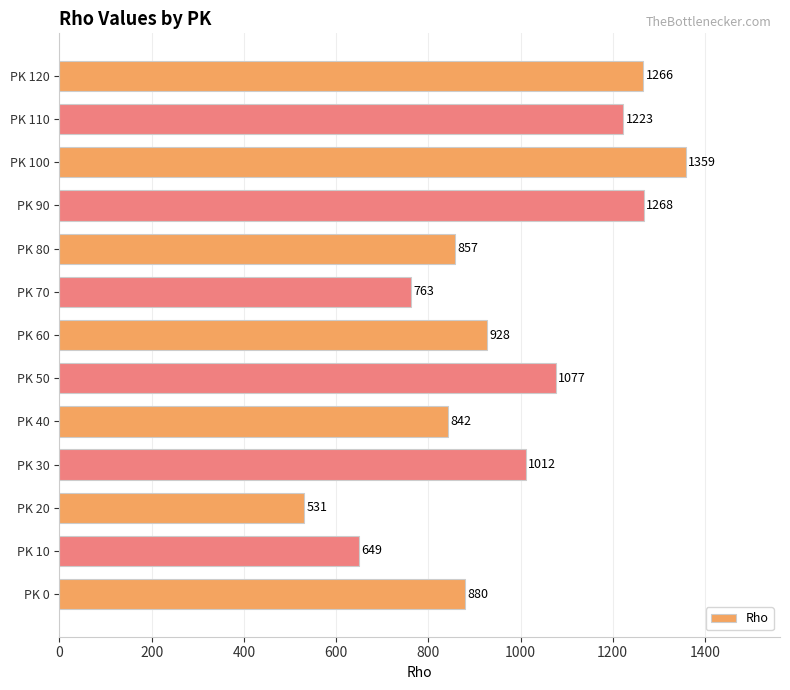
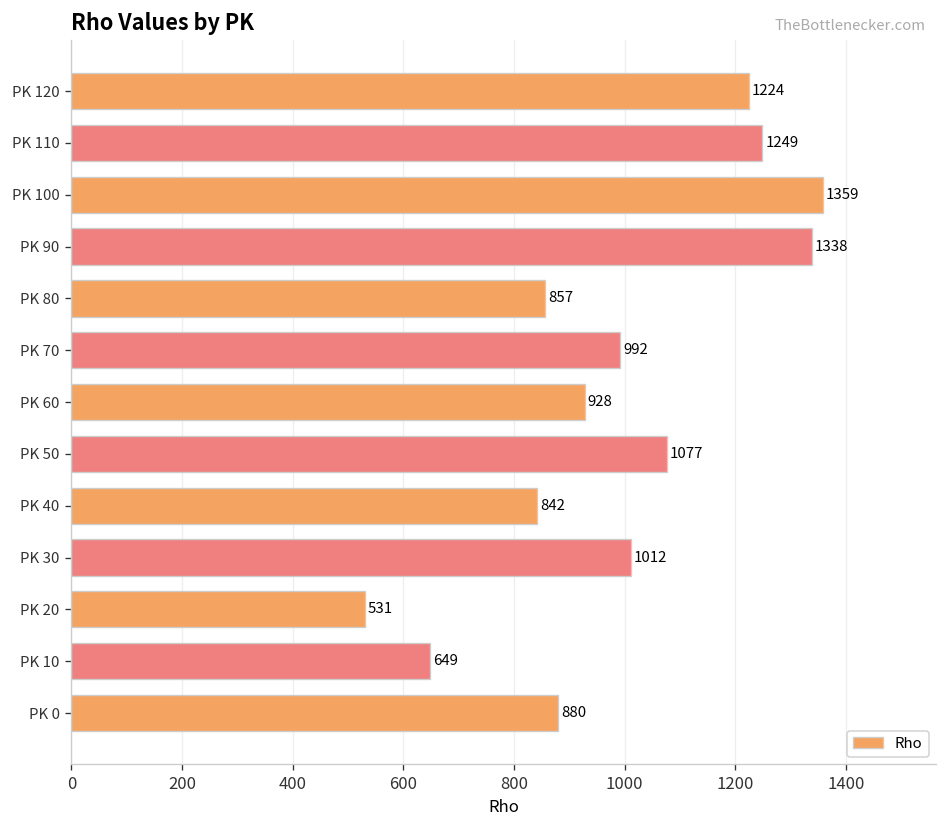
PK 120: 1266 -> 1224
PK 110: 1223 -> 1249
PK 90: 1268 -> 1338
PK 70: 763 -> 992
